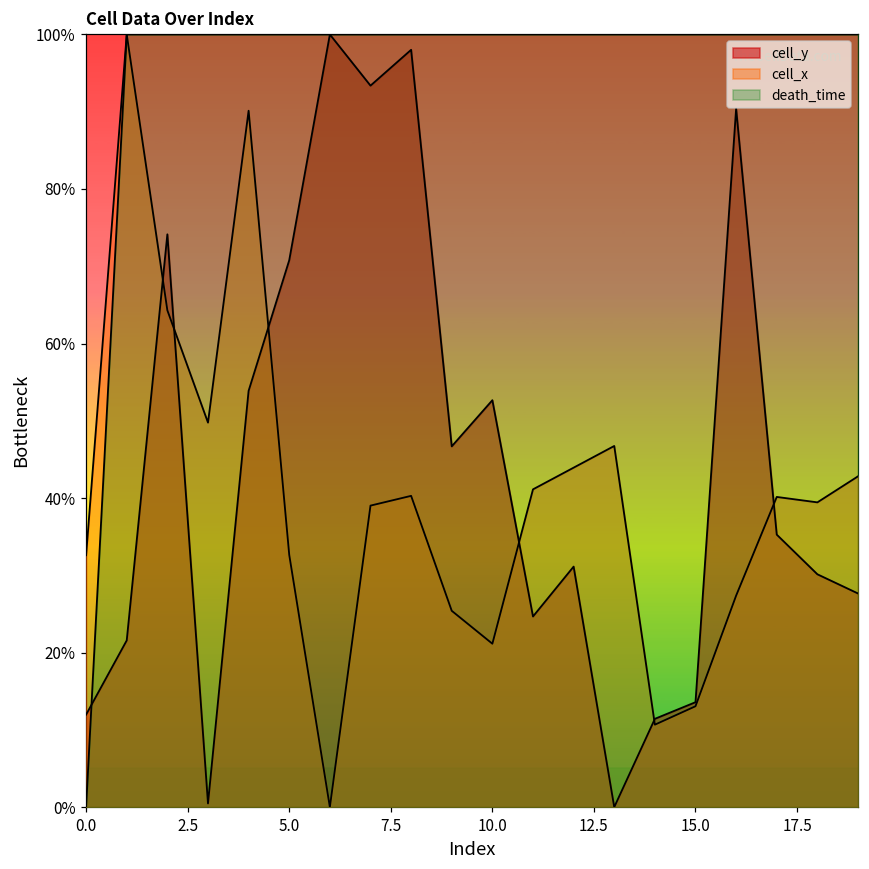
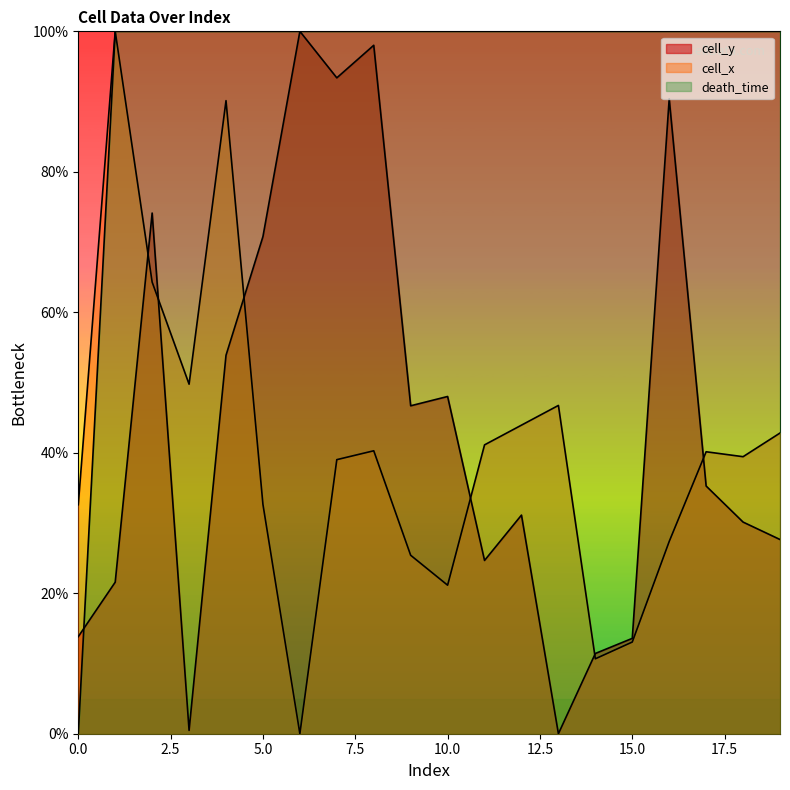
cell_y, 0.0: 12% -> 14%
cell_y, 10.0: 53% -> 48%
